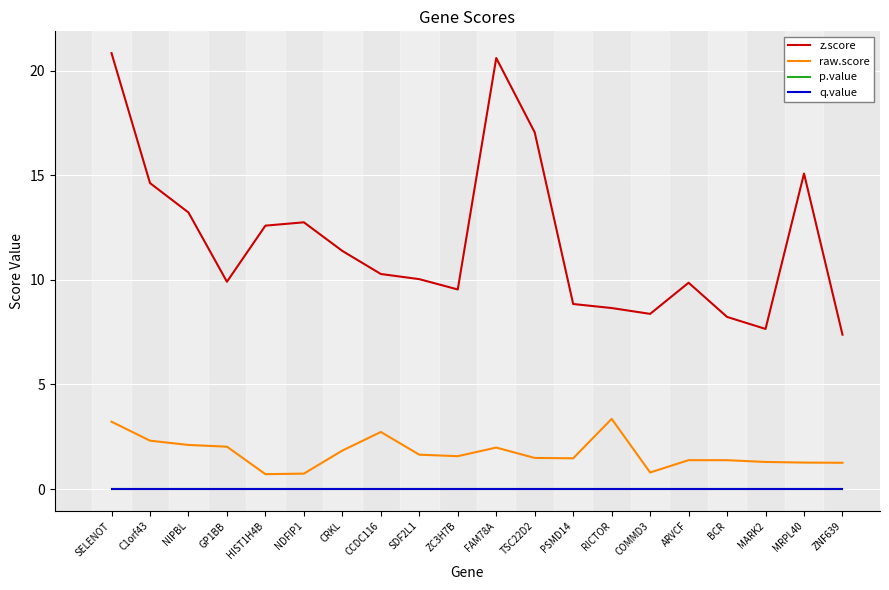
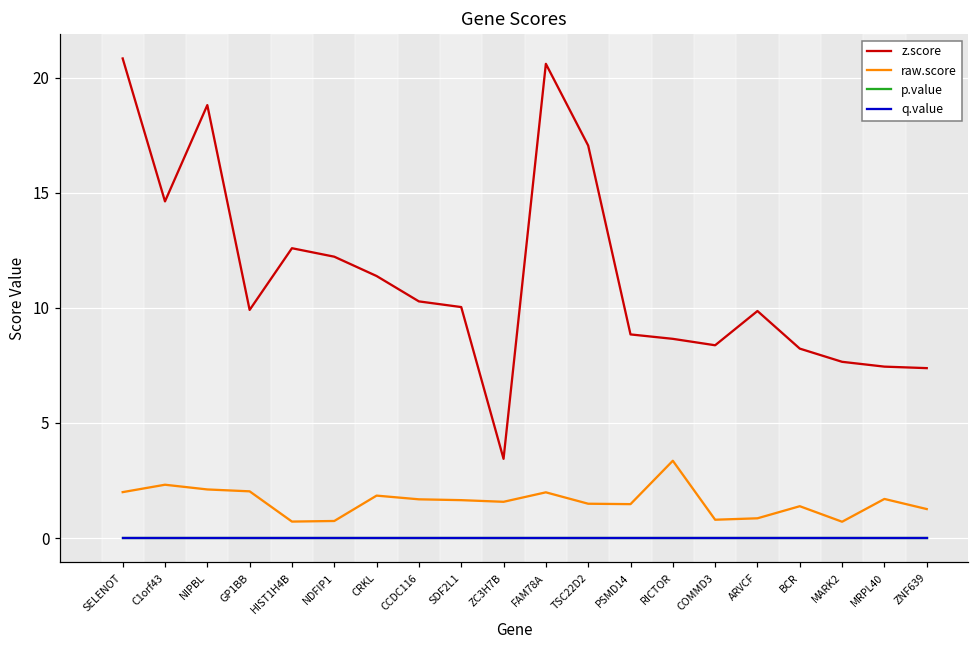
raw.score, SELENOT: 3.2 -> 2.0
z.score, NIPBL: 13.2 -> 18.8
z.score, NDFIP1: 12.7 -> 12.2
raw.score, CCDC116: 2.7 -> 1.7
z.score, ZC3H7B: 9.5 -> 3.4
raw.score, ARVCF: 1.4 -> 0.9
raw.score, MARK2: 1.3 -> 0.7
z.score, MRPL40: 15.1 -> 7.4
raw.score, MRPL40: 1.3 -> 1.7
